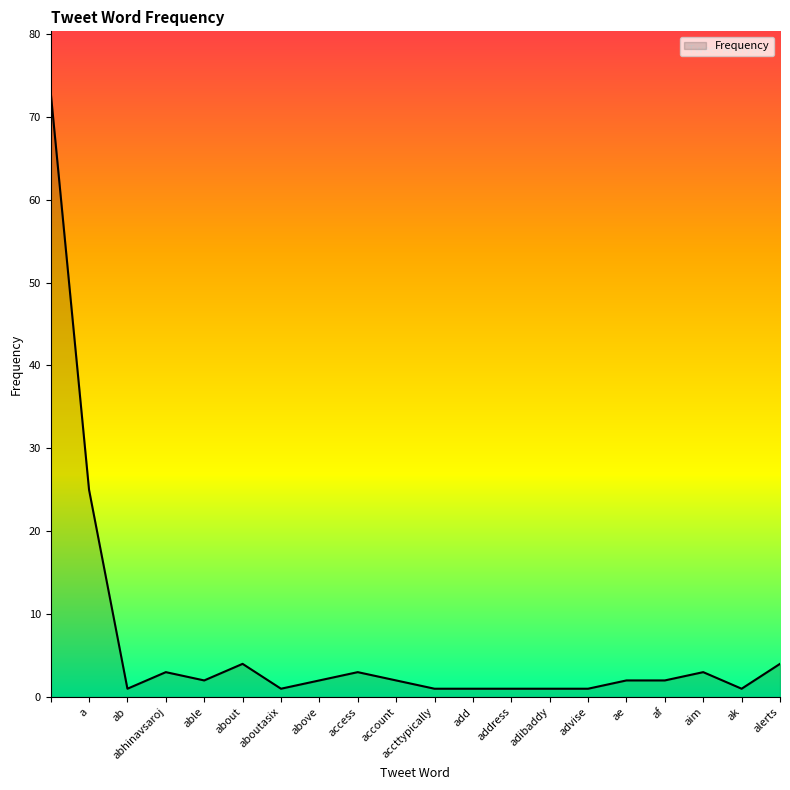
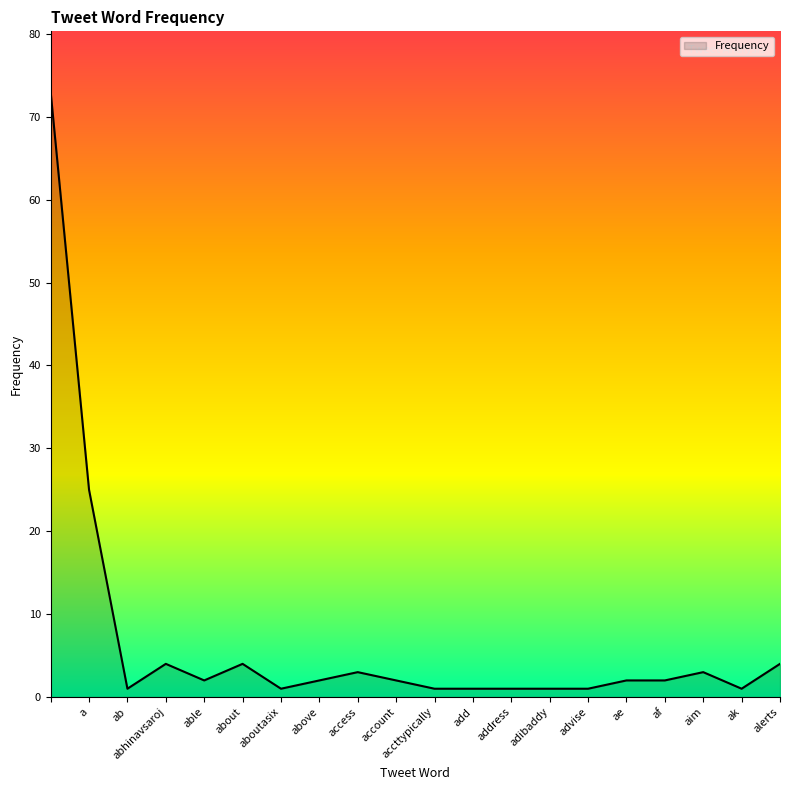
abhinavsaroj: 3 -> 4
